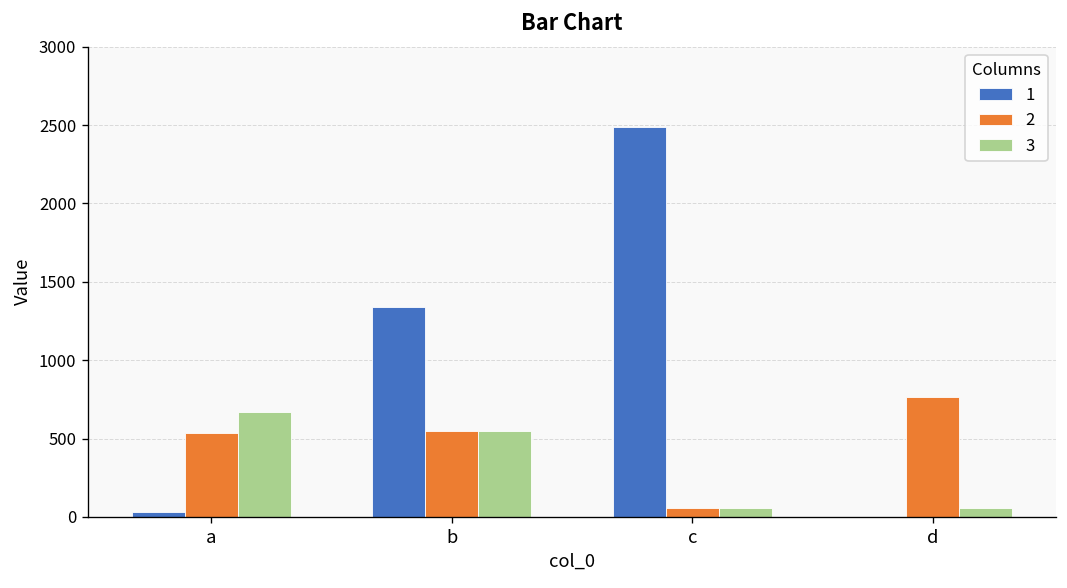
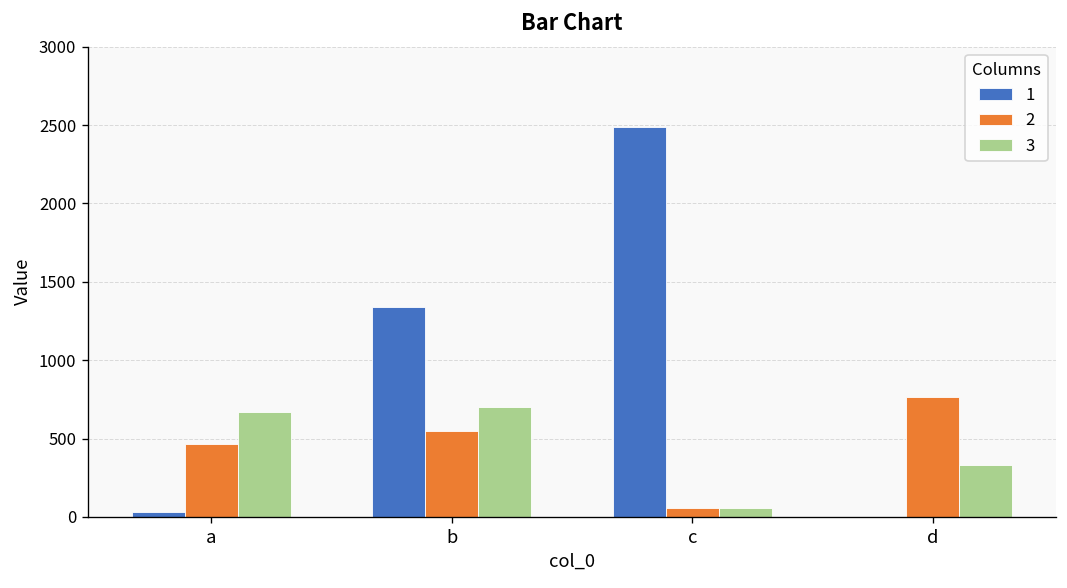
2, a: 540 -> 460
3, b: 550 -> 700
3, d: 60 -> 330
